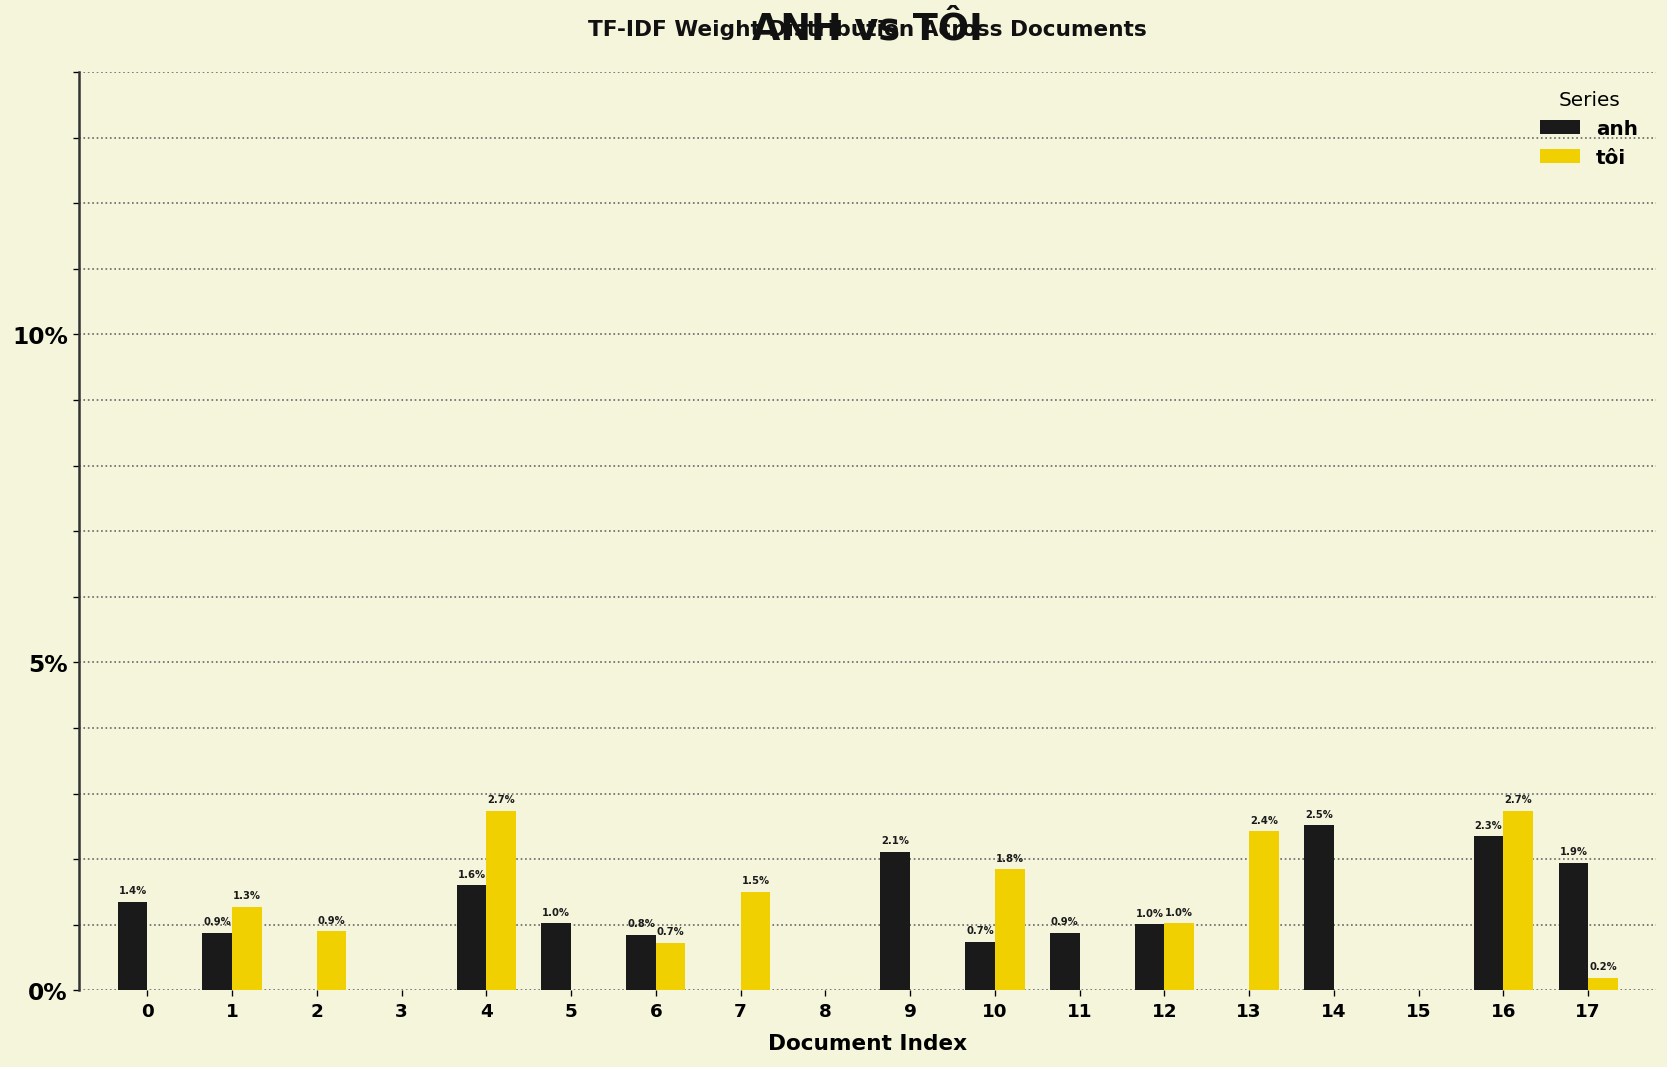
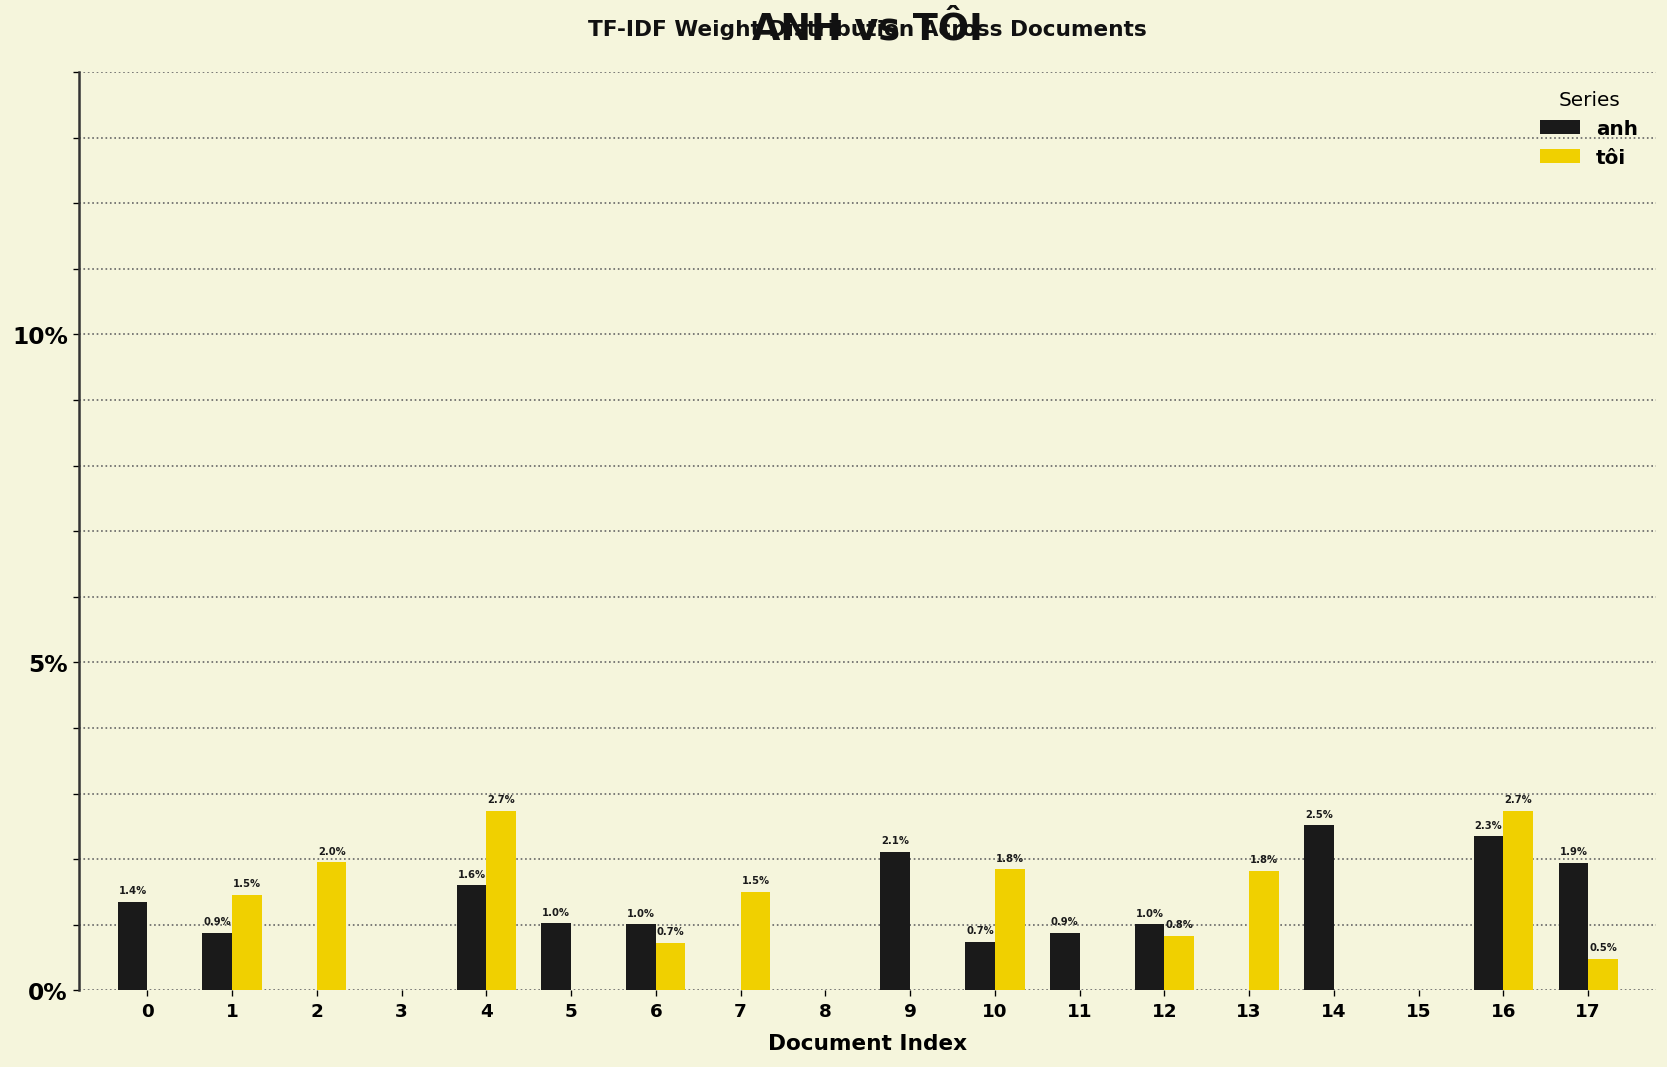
tôi, 1: 1.3% -> 1.5%
tôi, 2: 0.9% -> 2.0%
anh, 6: 0.8% -> 1.0%
tôi, 12: 1.0% -> 0.8%
tôi, 13: 2.4% -> 1.8%
tôi, 17: 0.2% -> 0.5%
